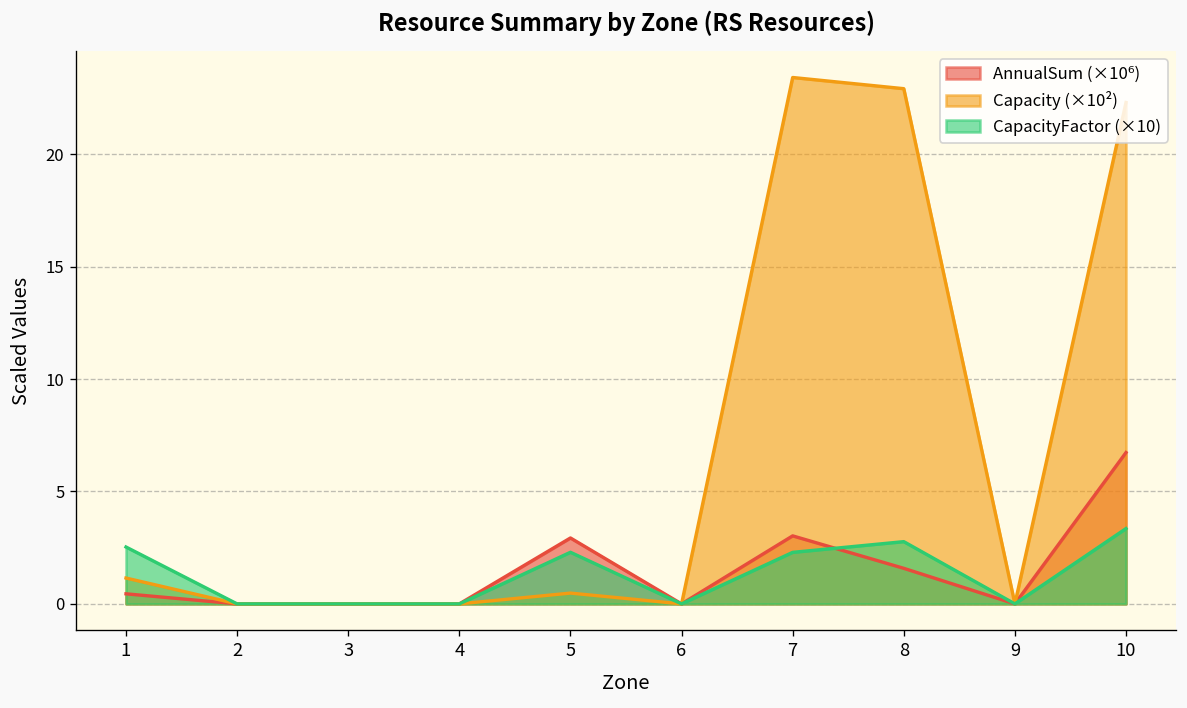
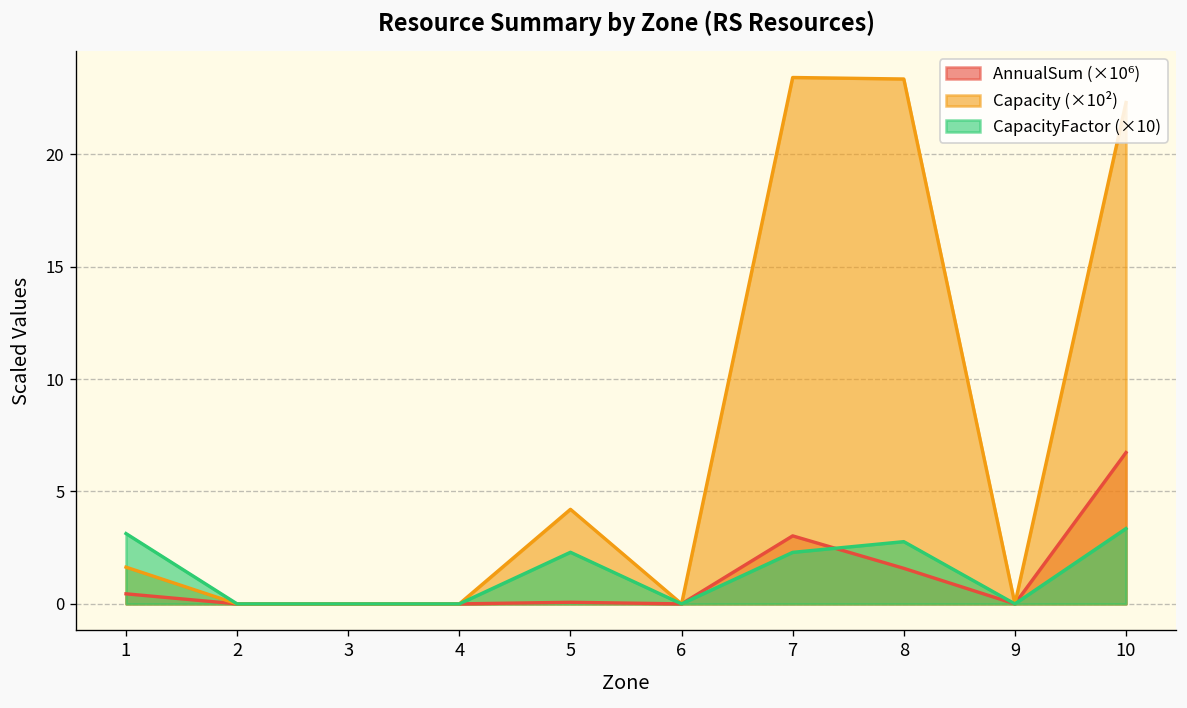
Capacity (×10²), 1: 1.2 -> 1.6
CapacityFactor (×10), 1: 2.5 -> 3.1
AnnualSum (×10⁶), 5: 2.9 -> 0.1
Capacity (×10²), 5: 0.5 -> 4.2
Capacity (×10²), 8: 22.9 -> 23.4
